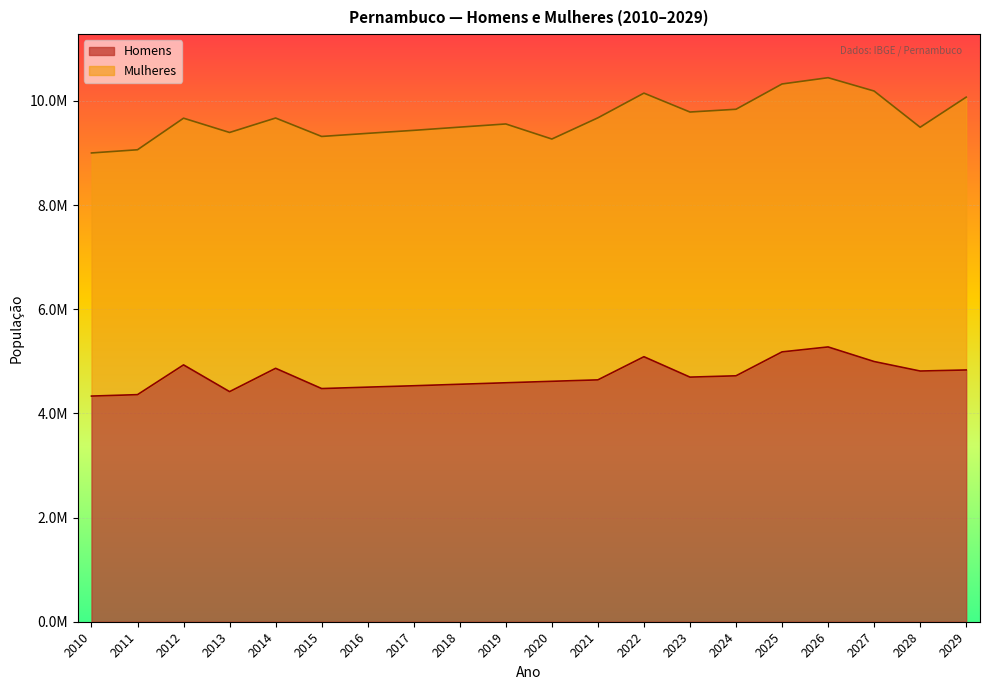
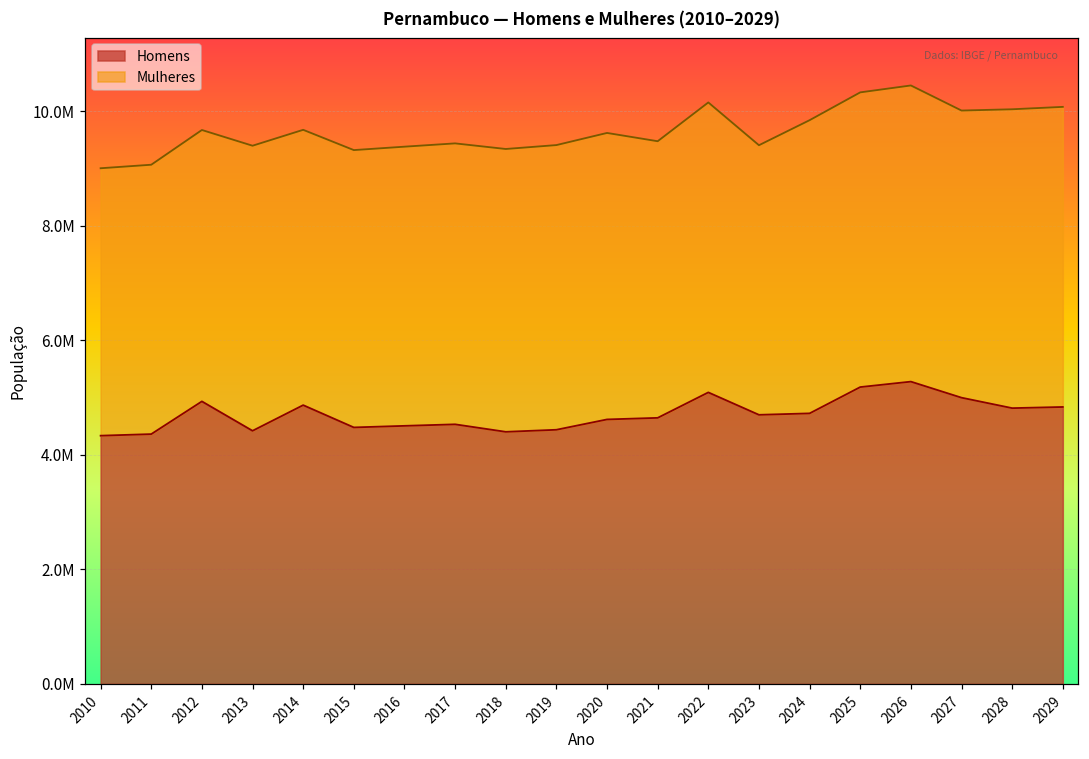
Homens, 2018: 4600000 -> 4400000
Homens, 2019: 4600000 -> 4400000
Mulheres, 2020: 4700000 -> 5000000
Mulheres, 2021: 5000000 -> 4800000
Mulheres, 2023: 5100000 -> 4700000
Mulheres, 2027: 5200000 -> 5000000
Mulheres, 2028: 4700000 -> 5200000
